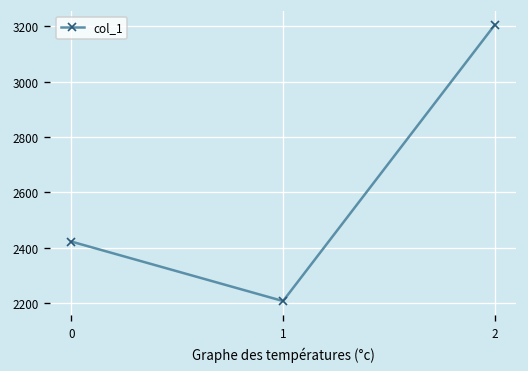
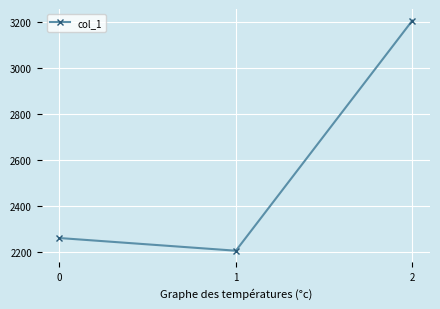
0: 2420 -> 2260
